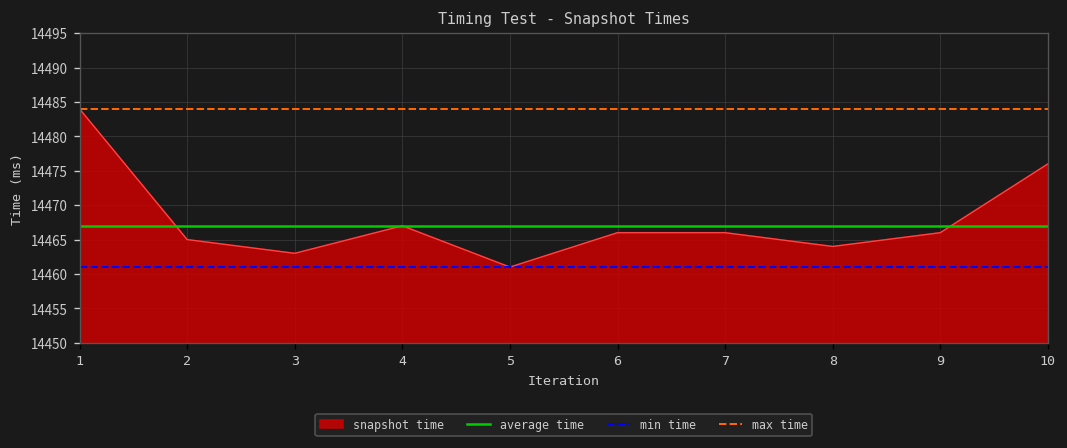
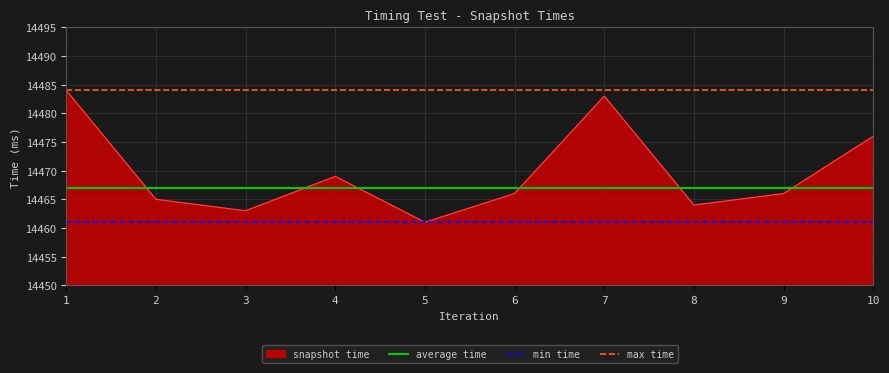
4: 14467 -> 14469
7: 14466 -> 14483
